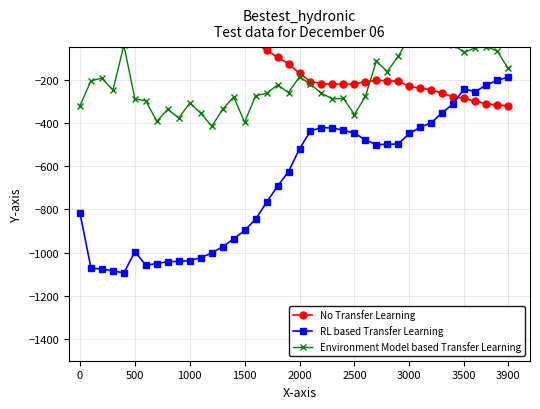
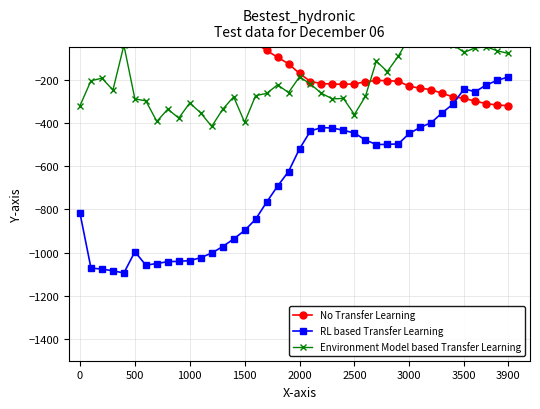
Environment Model based Transfer Learning, 3900: -150 -> -80
